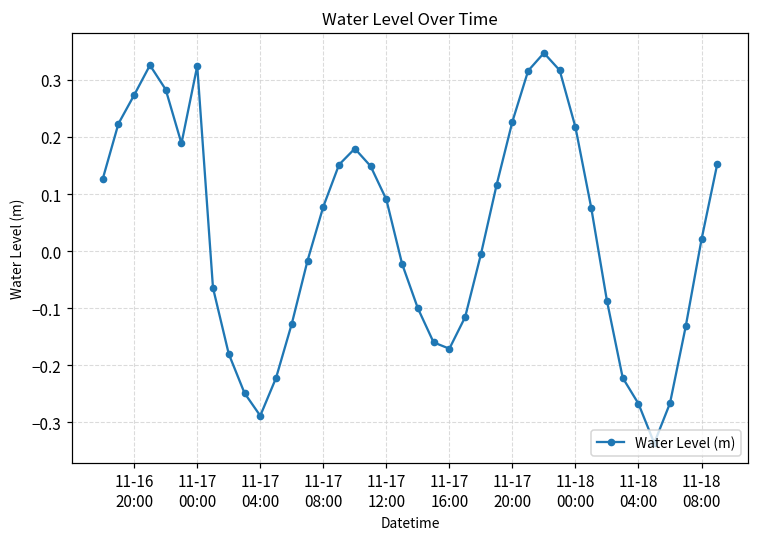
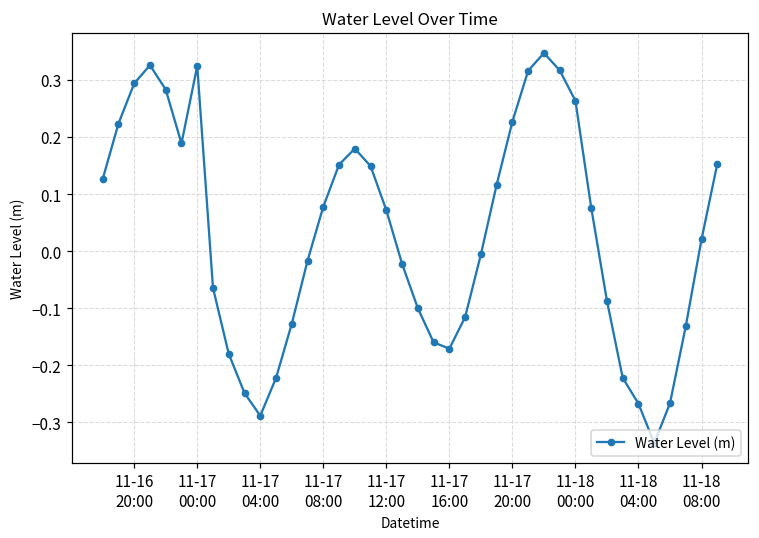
11-16 20:00: 0.27 -> 0.29
11-17 12:00: 0.09 -> 0.07
11-18 00:00: 0.22 -> 0.26
